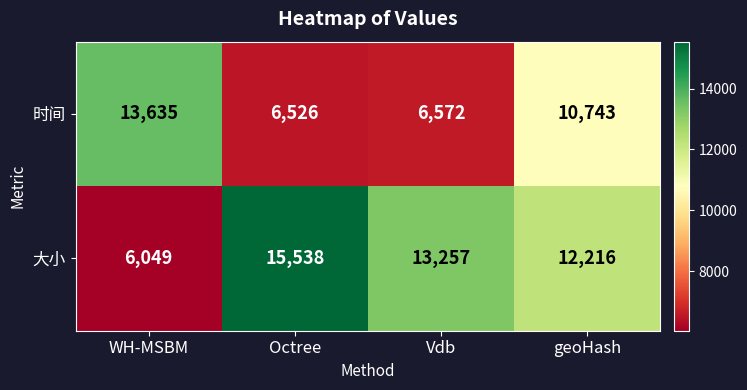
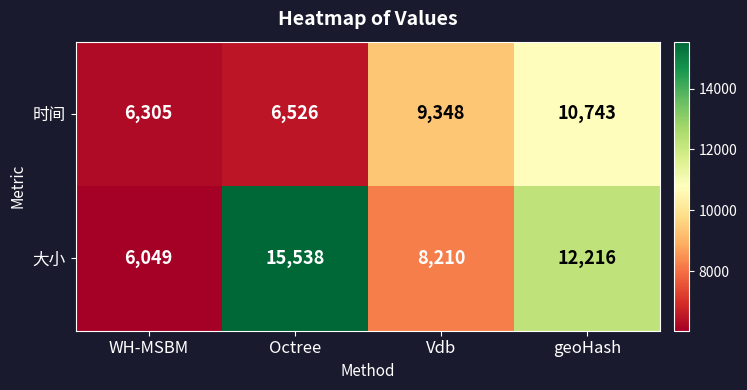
时间, WH-MSBM: 13,635 -> 6,305
时间, Vdb: 6,572 -> 9,348
大小, Vdb: 13,257 -> 8,210
